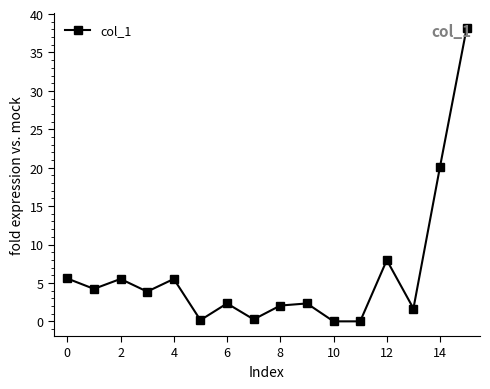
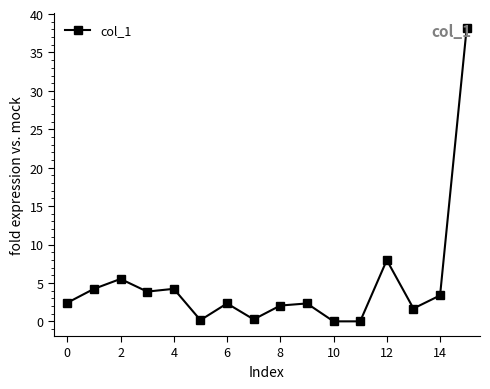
0: 6 -> 2
4: 6 -> 4
14: 20 -> 3
